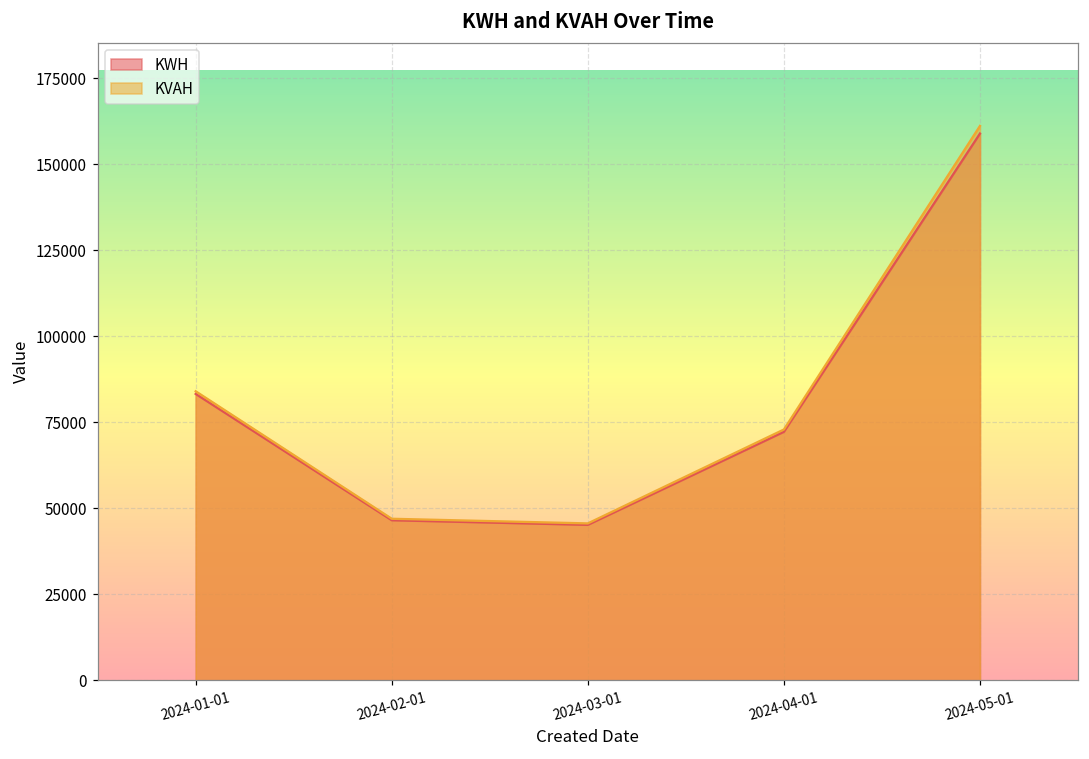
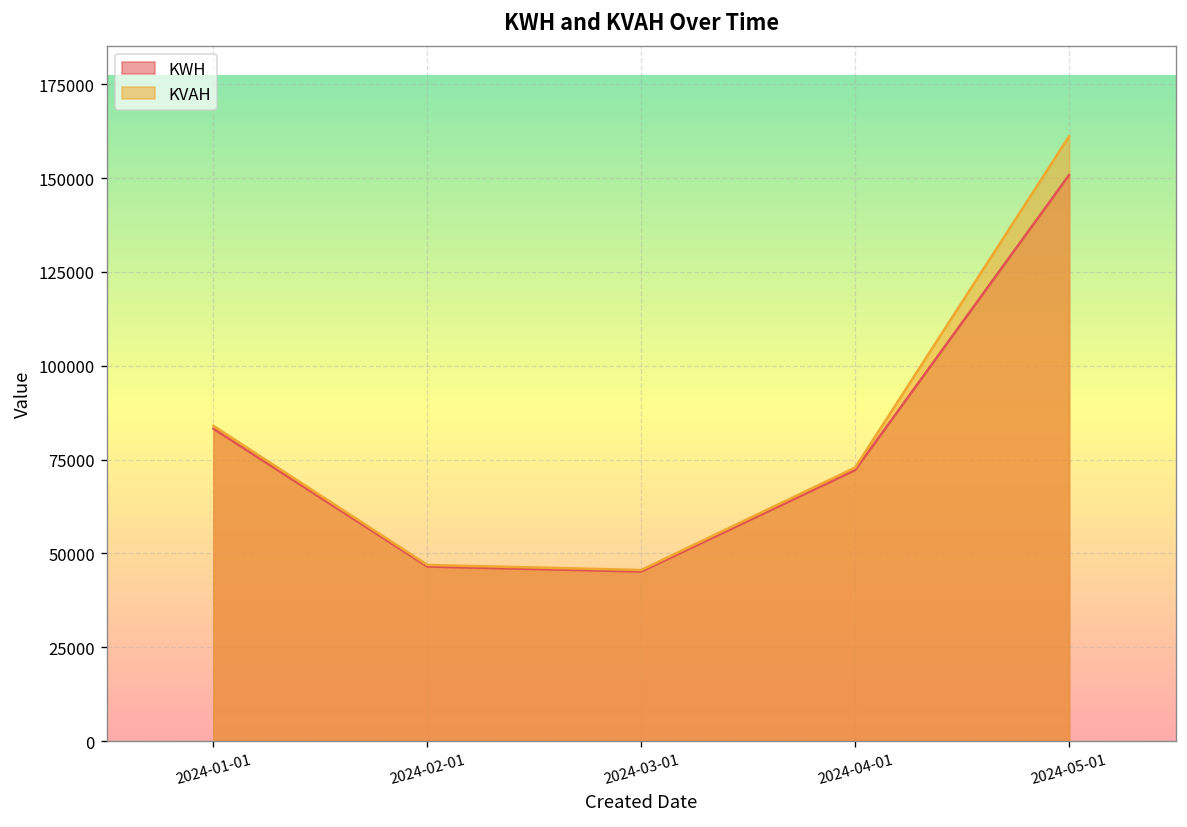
KWH, 2024-05-01: 159000 -> 151000
